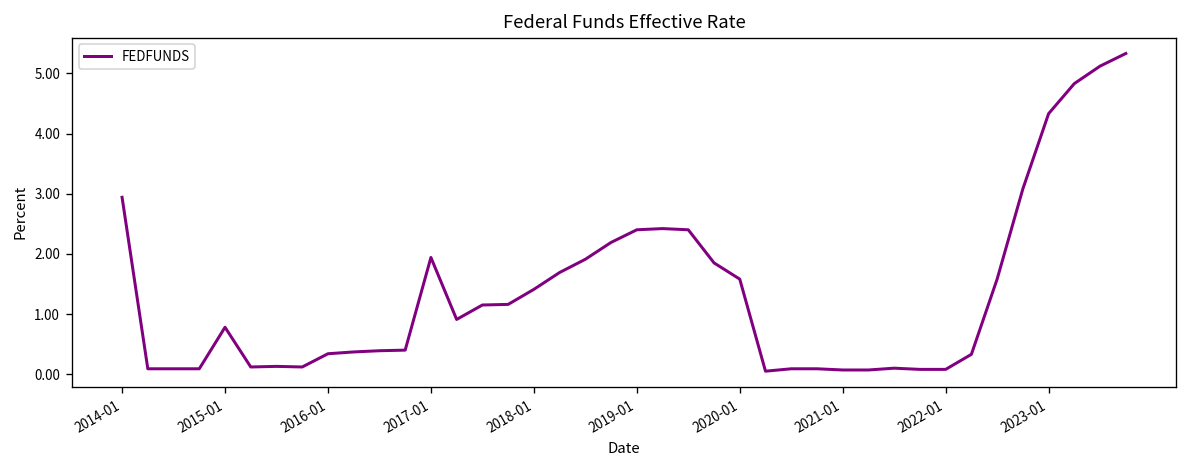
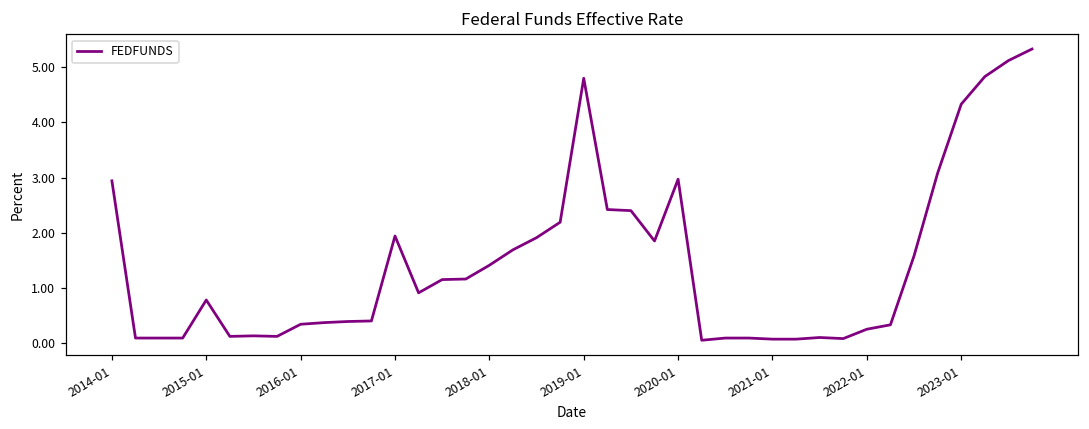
2019-01: 2.4 -> 4.8
2020-01: 1.6 -> 3.0
2022-01: 0.1 -> 0.3
